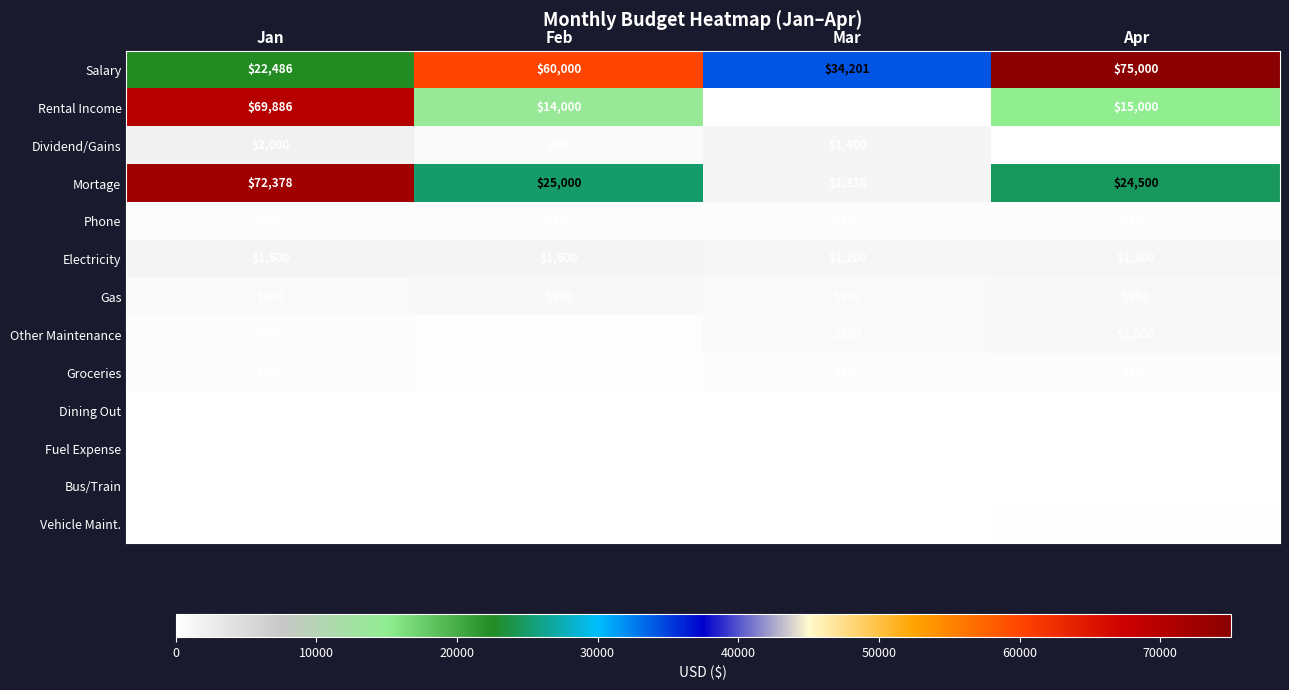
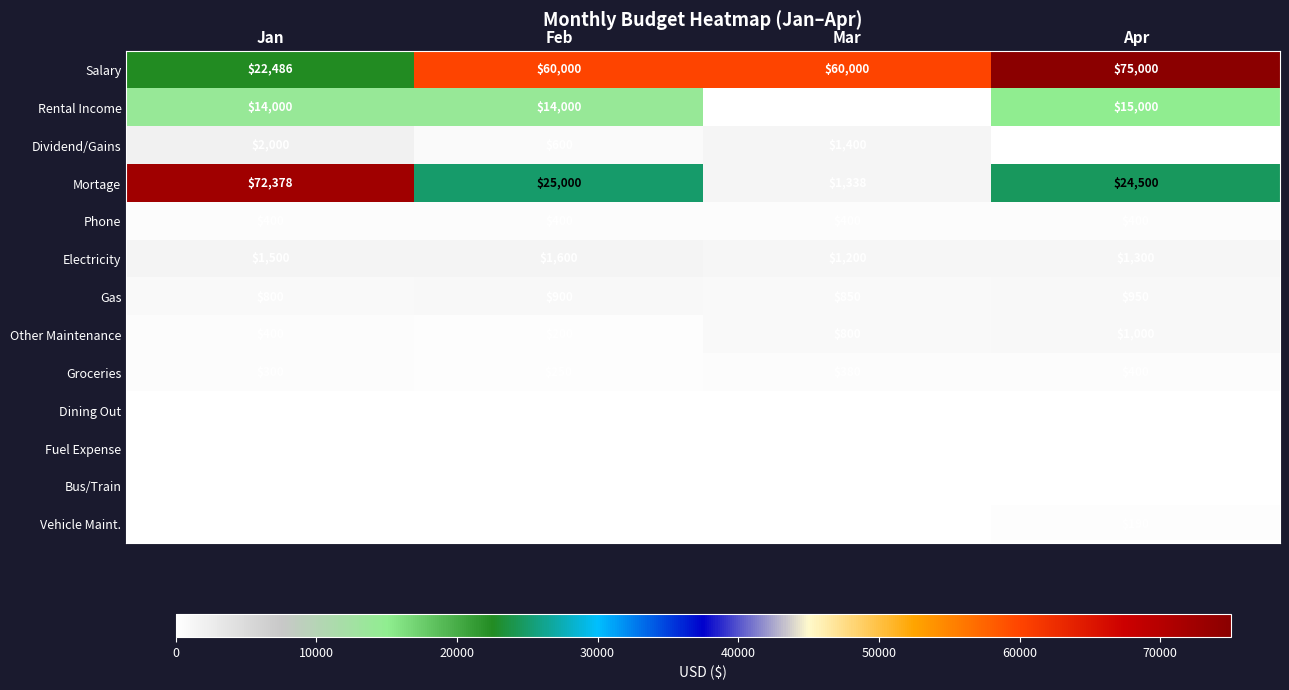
Salary, Mar: $34,201 -> $60,000
Rental Income, Jan: $69,886 -> $14,000
